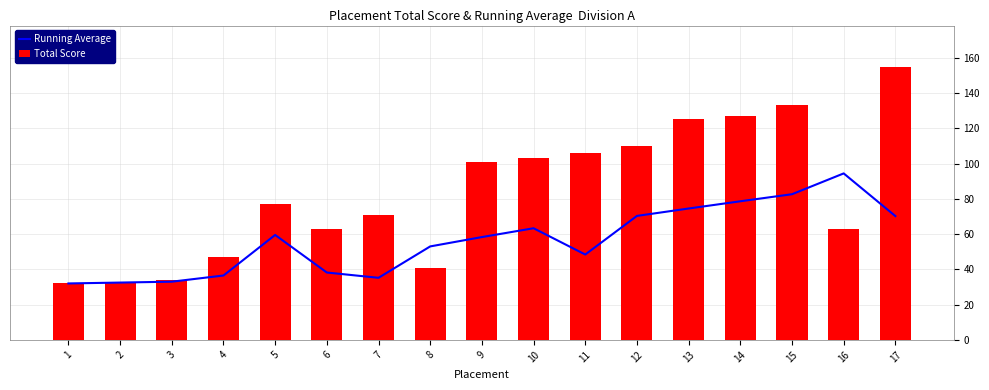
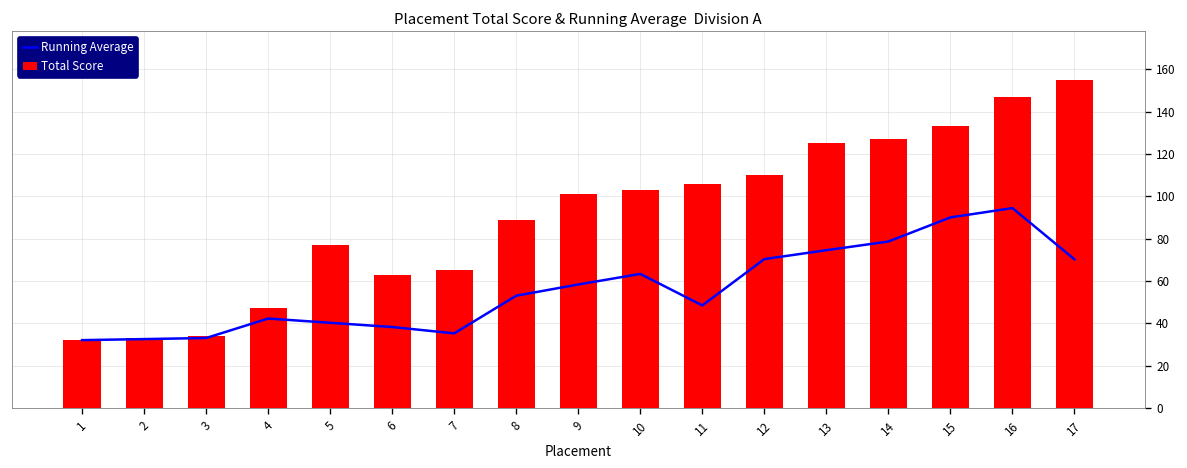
Running Average, 4: 37 -> 42
Running Average, 5: 60 -> 40
Total Score, 7: 71 -> 65
Total Score, 8: 41 -> 89
Running Average, 15: 83 -> 90
Total Score, 16: 63 -> 147
